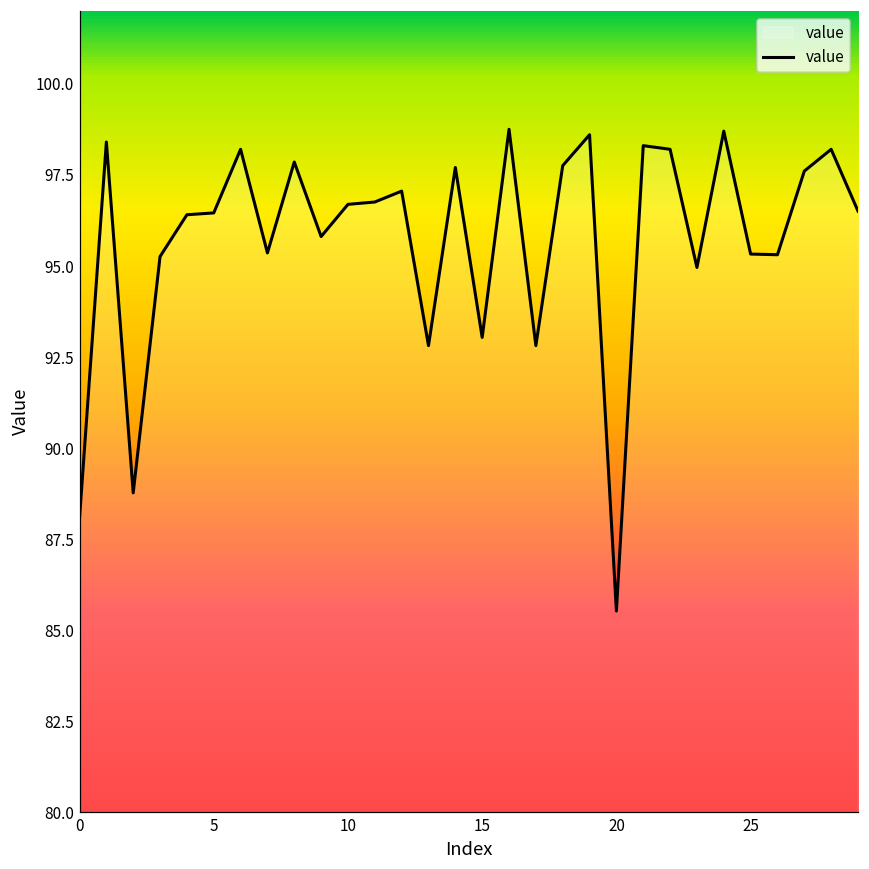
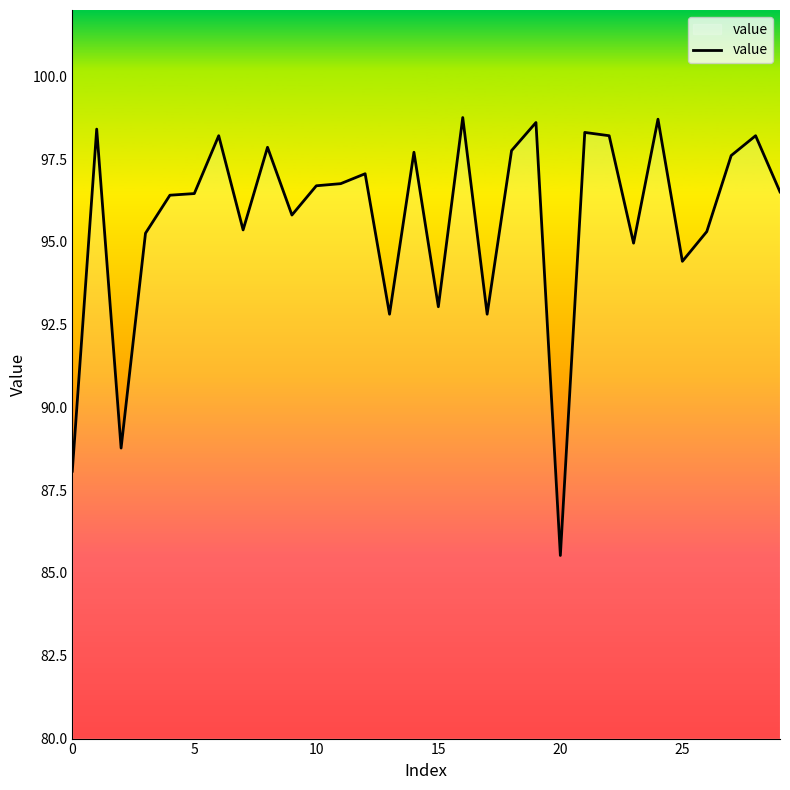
25: 95.3 -> 94.4
